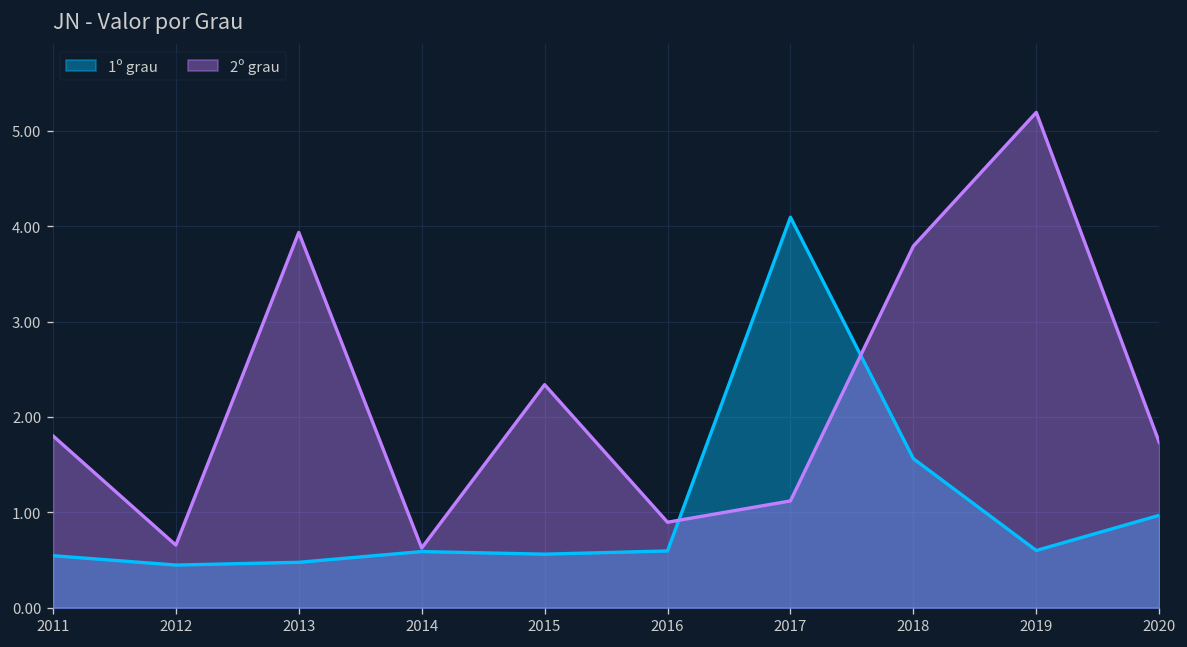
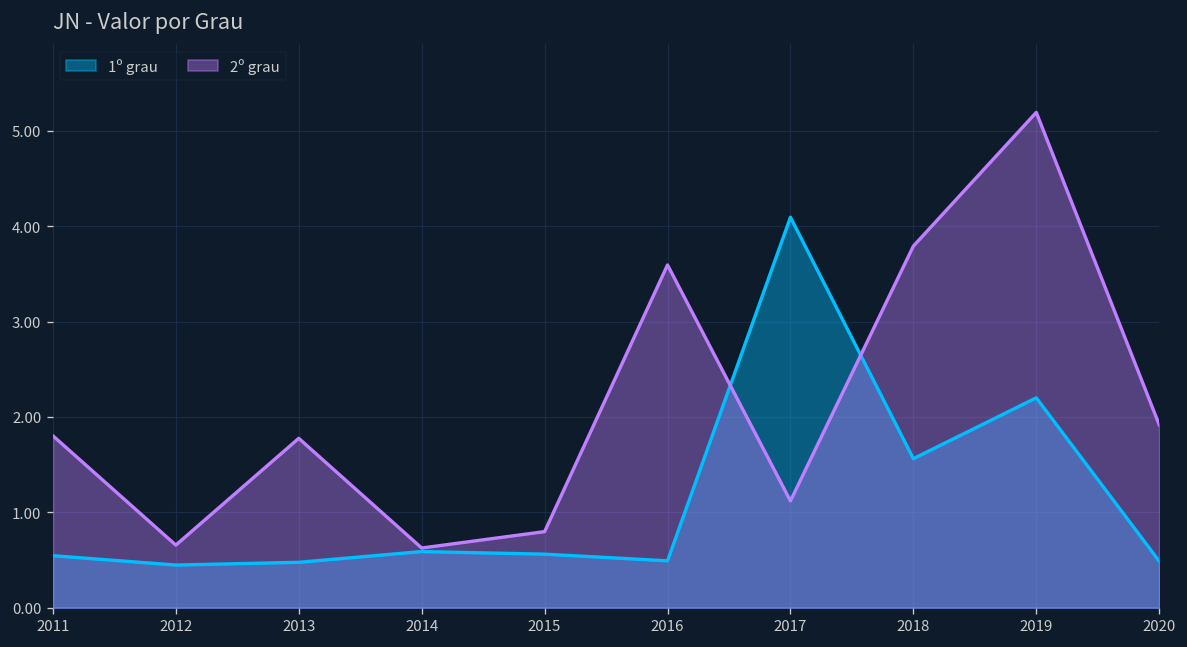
2º grau, 2013: 3.9 -> 1.8
2º grau, 2015: 2.3 -> 0.8
1º grau, 2016: 0.6 -> 0.5
2º grau, 2016: 0.9 -> 3.6
1º grau, 2019: 0.6 -> 2.2
1º grau, 2020: 1.0 -> 0.5
2º grau, 2020: 1.7 -> 1.9
